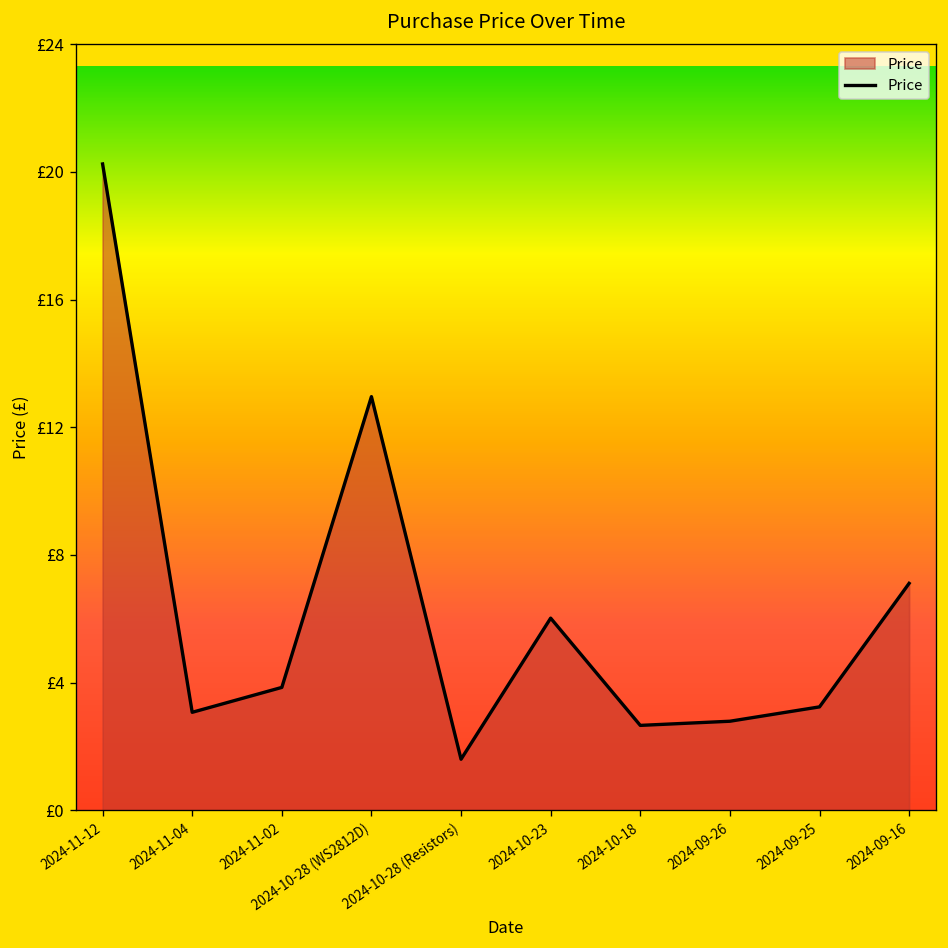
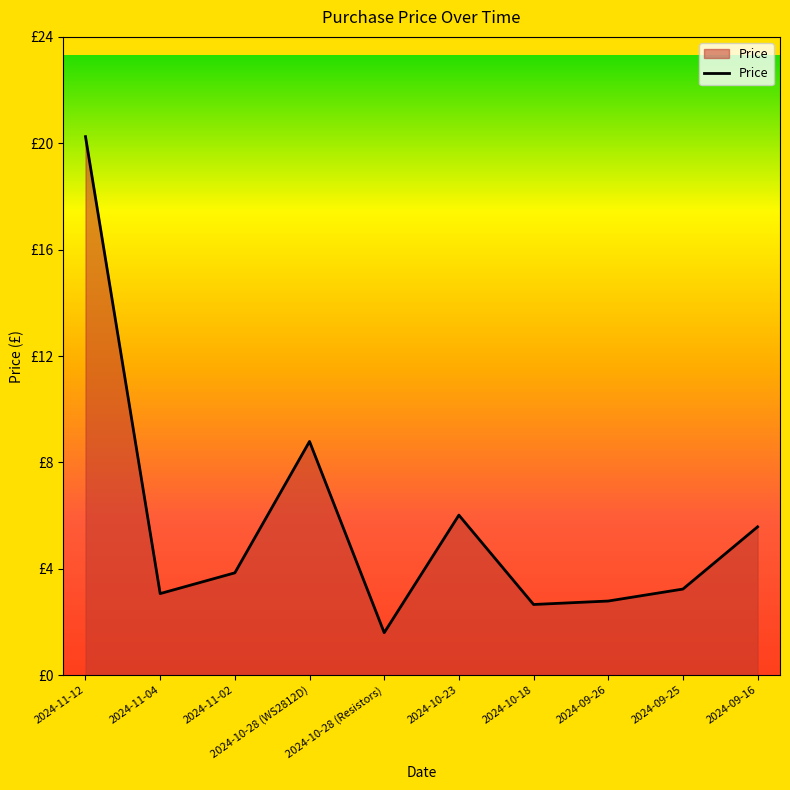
2024-10-28 (WS2812D): £13.0 -> £8.8
2024-09-16: £7.1 -> £5.6
